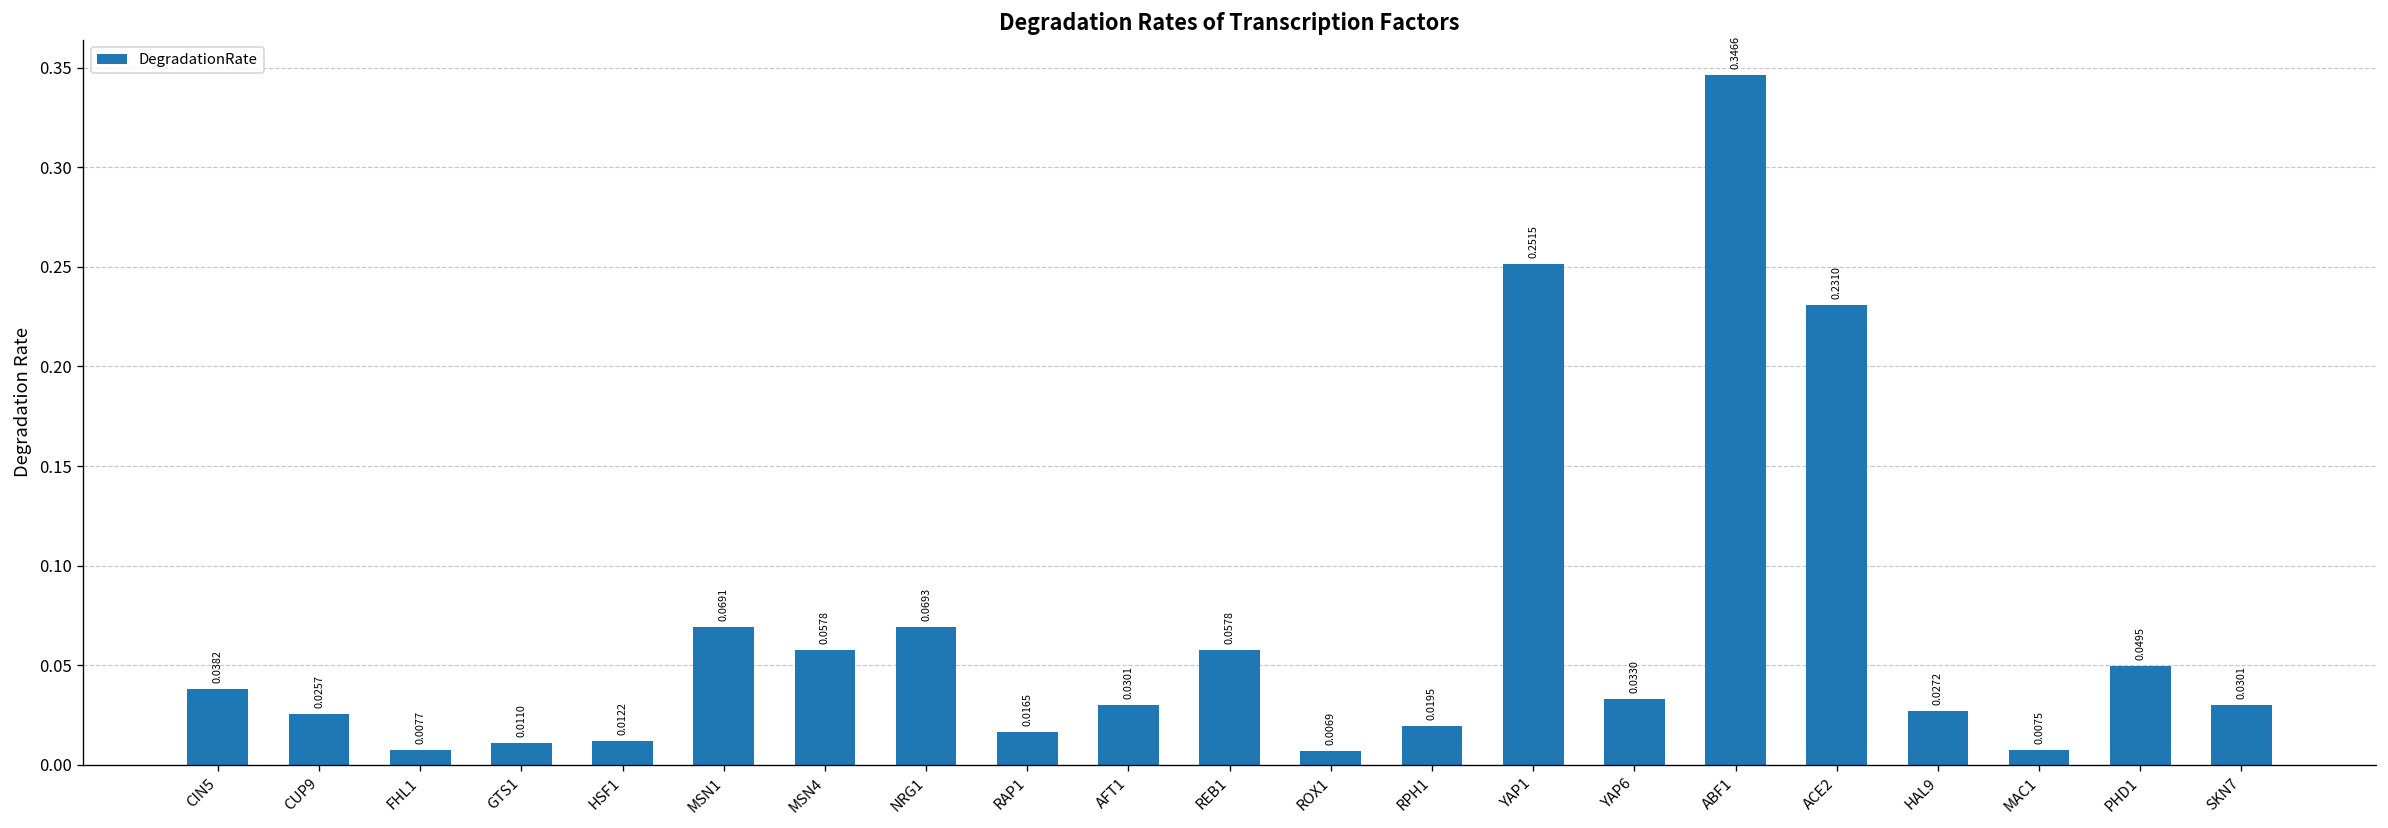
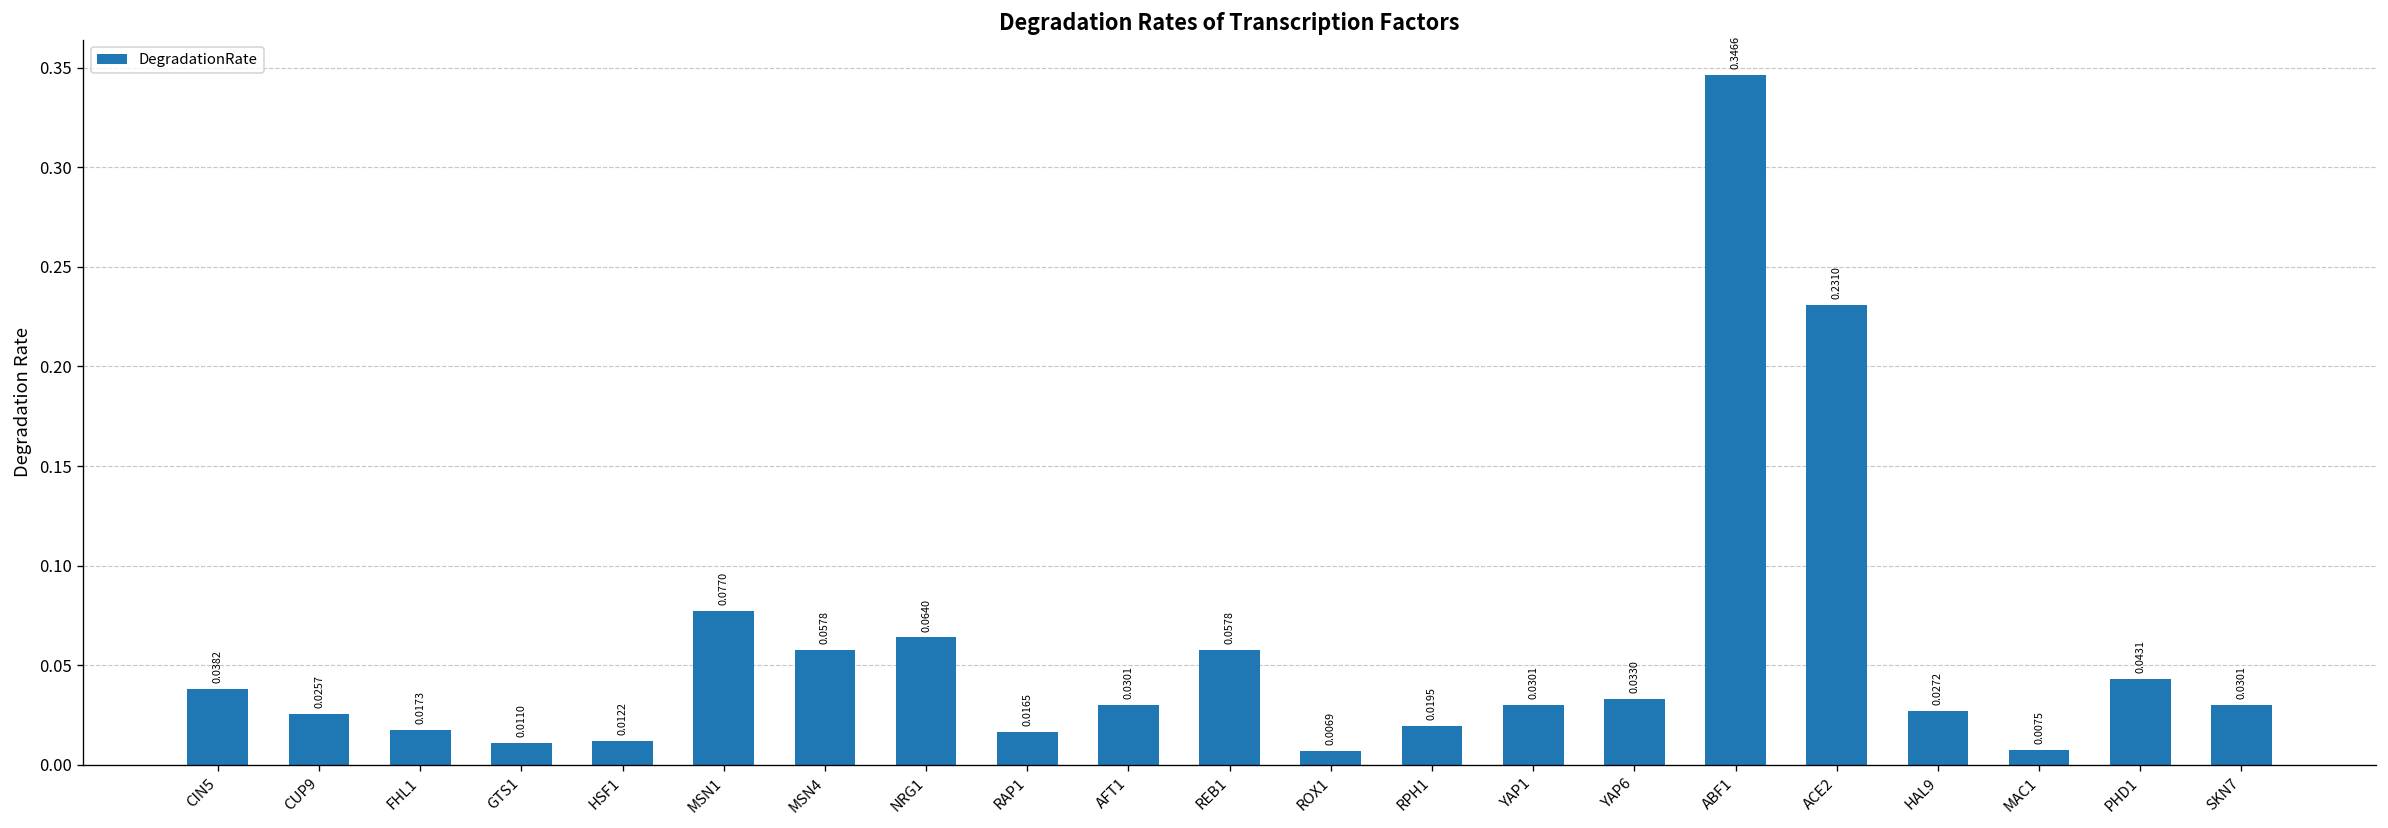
FHL1: 0.0077 -> 0.0173
MSN1: 0.0691 -> 0.0770
NRG1: 0.0693 -> 0.0640
YAP1: 0.2515 -> 0.0301
PHD1: 0.0495 -> 0.0431
